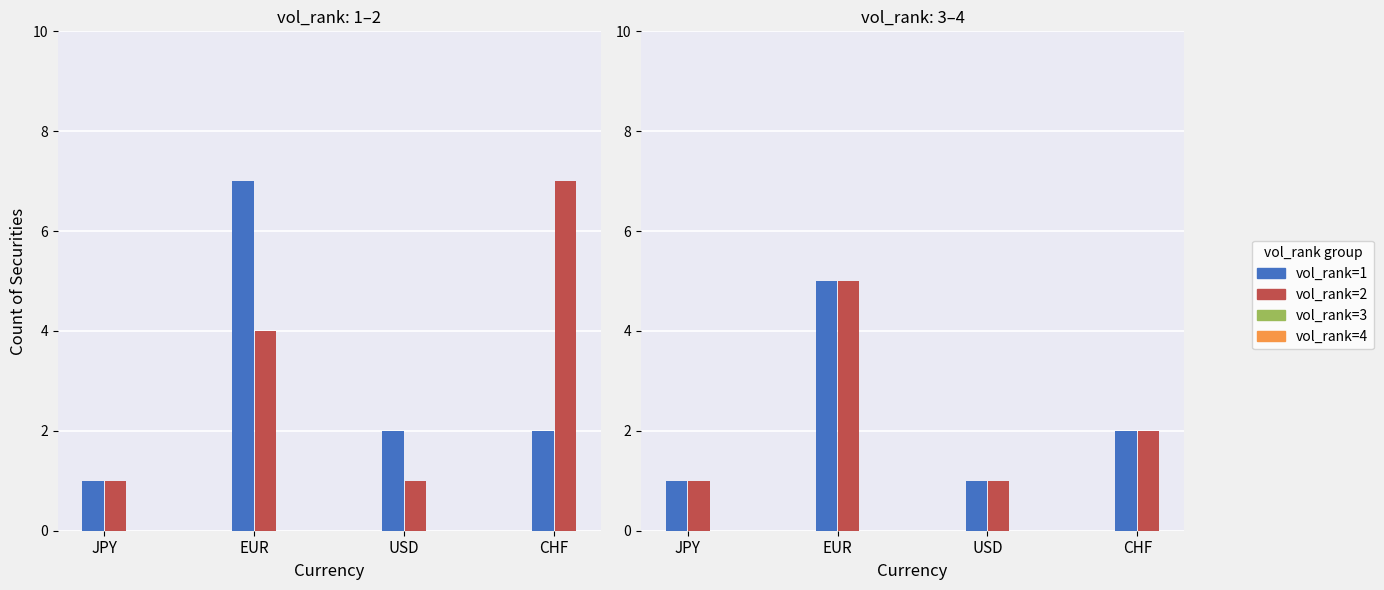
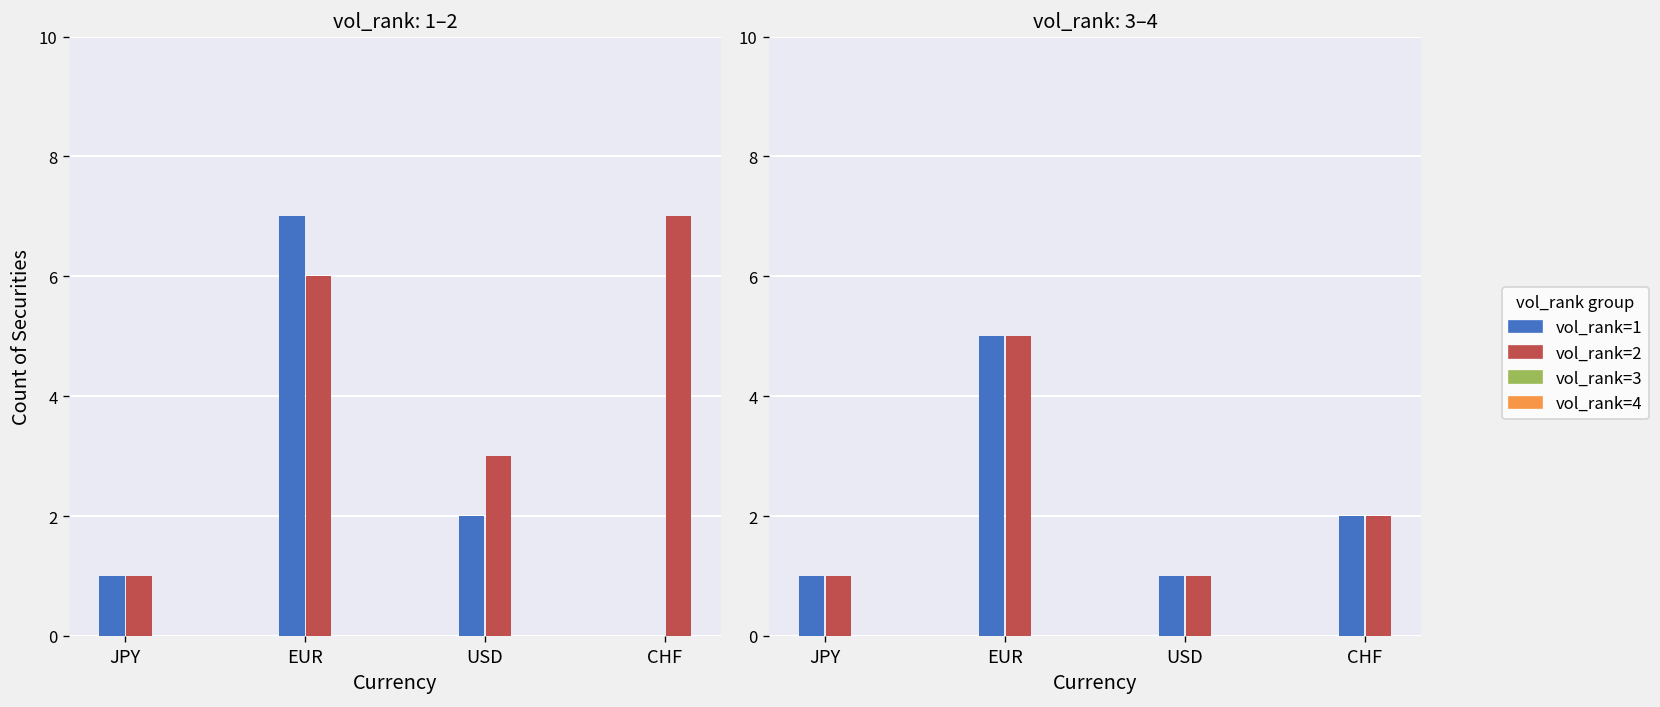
vol_rank: 1–2, vol_rank=2, EUR: 4 -> 6
vol_rank: 1–2, vol_rank=2, USD: 1 -> 3
vol_rank: 1–2, vol_rank=1, CHF: 2 -> 0
